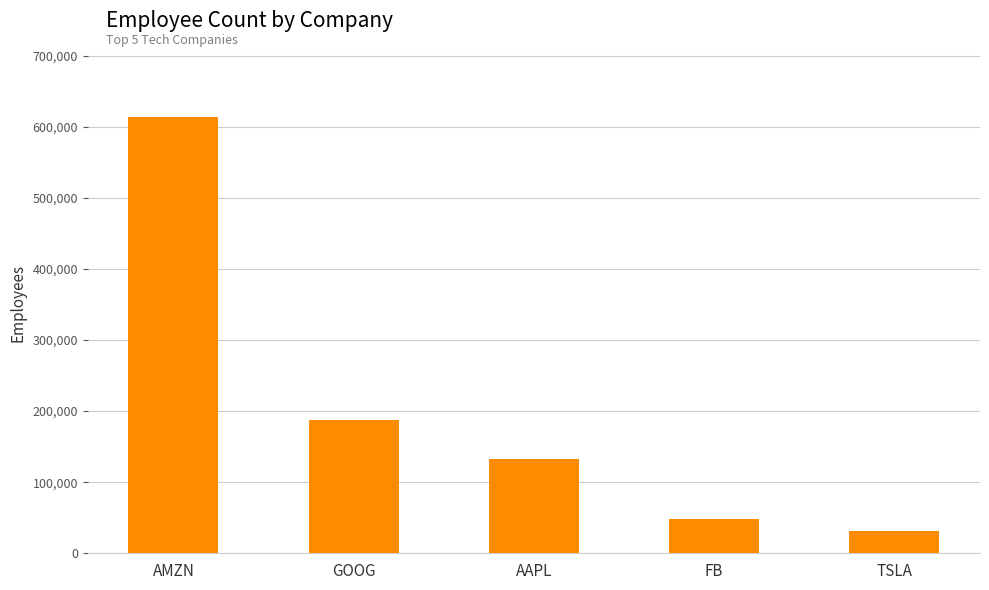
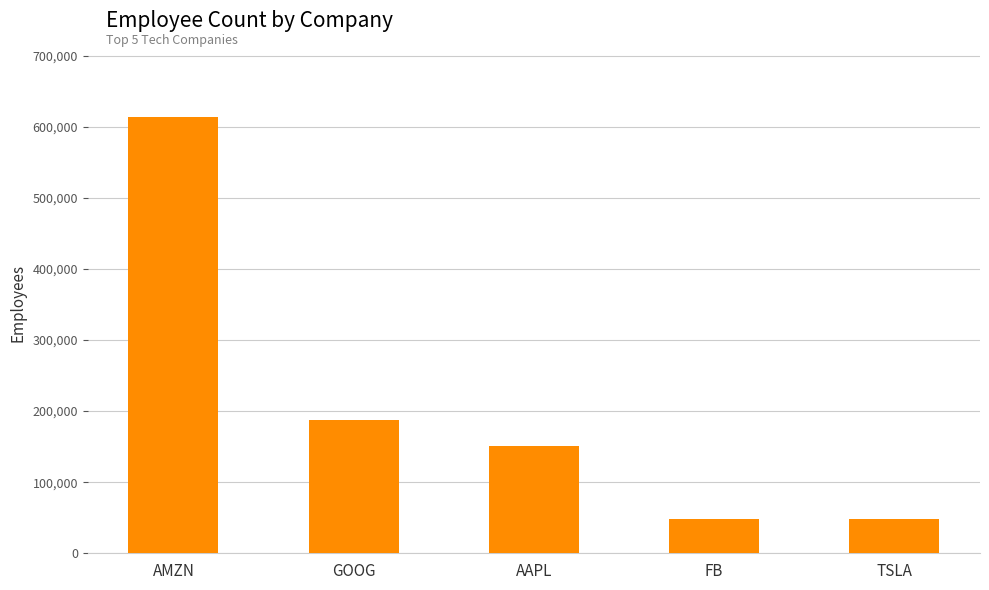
AAPL: 130,000 -> 150,000
TSLA: 30,000 -> 50,000
